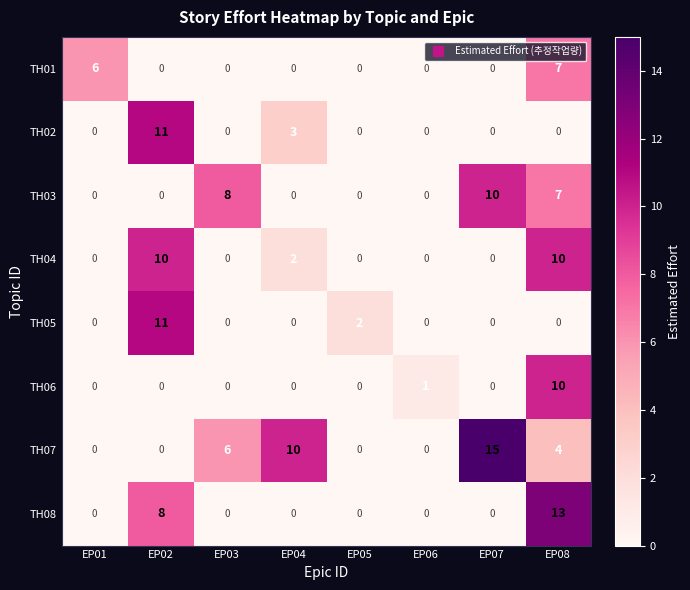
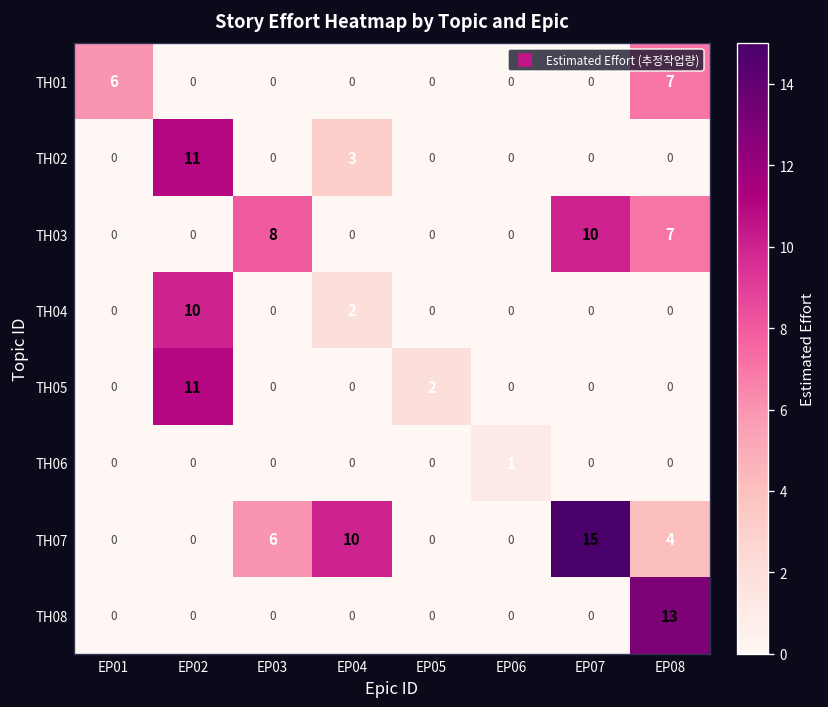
TH04, EP08: 10 -> 0
TH06, EP08: 10 -> 0
TH08, EP02: 8 -> 0
